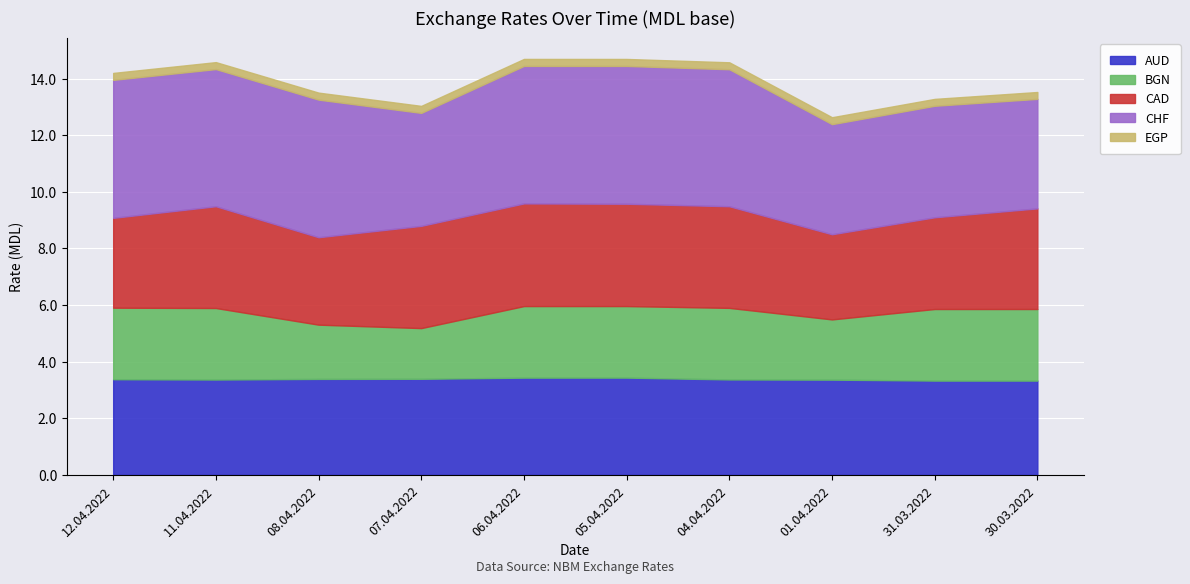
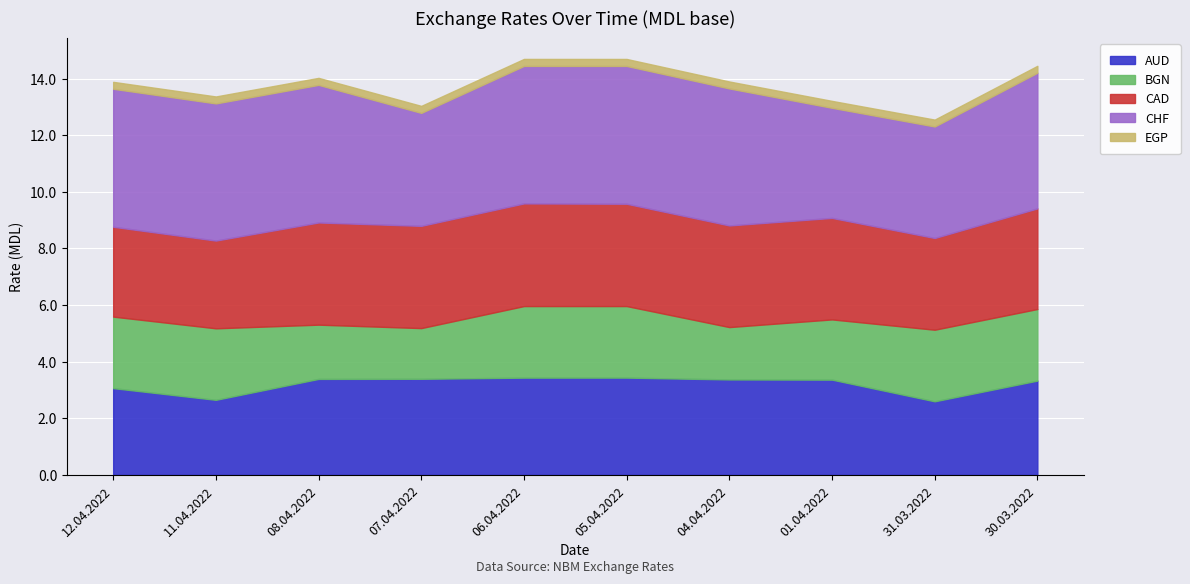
AUD, 12.04.2022: 3.4 -> 3.1
AUD, 11.04.2022: 3.4 -> 2.7
CAD, 11.04.2022: 3.6 -> 3.1
CAD, 08.04.2022: 3.1 -> 3.6
BGN, 04.04.2022: 2.5 -> 1.8
CAD, 01.04.2022: 3.0 -> 3.6
AUD, 31.03.2022: 3.3 -> 2.6
CHF, 30.03.2022: 3.9 -> 4.8
